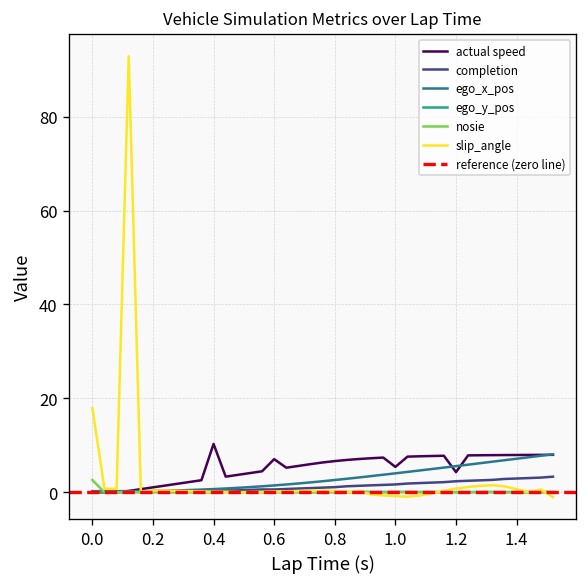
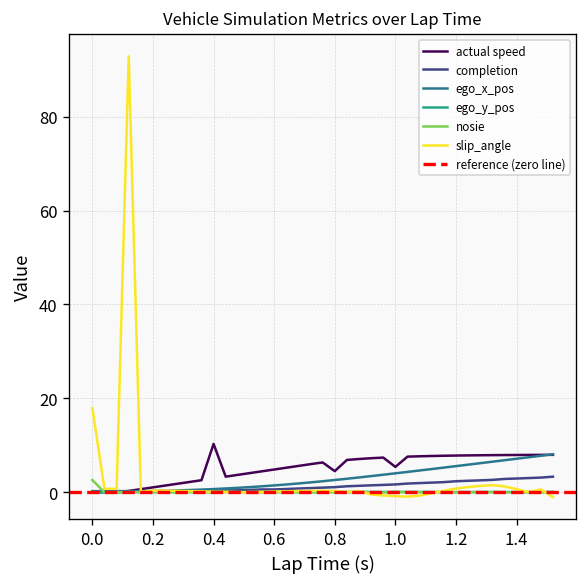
actual speed, 0.6: 7 -> 5
actual speed, 0.8: 7 -> 4
actual speed, 1.2: 4 -> 8
